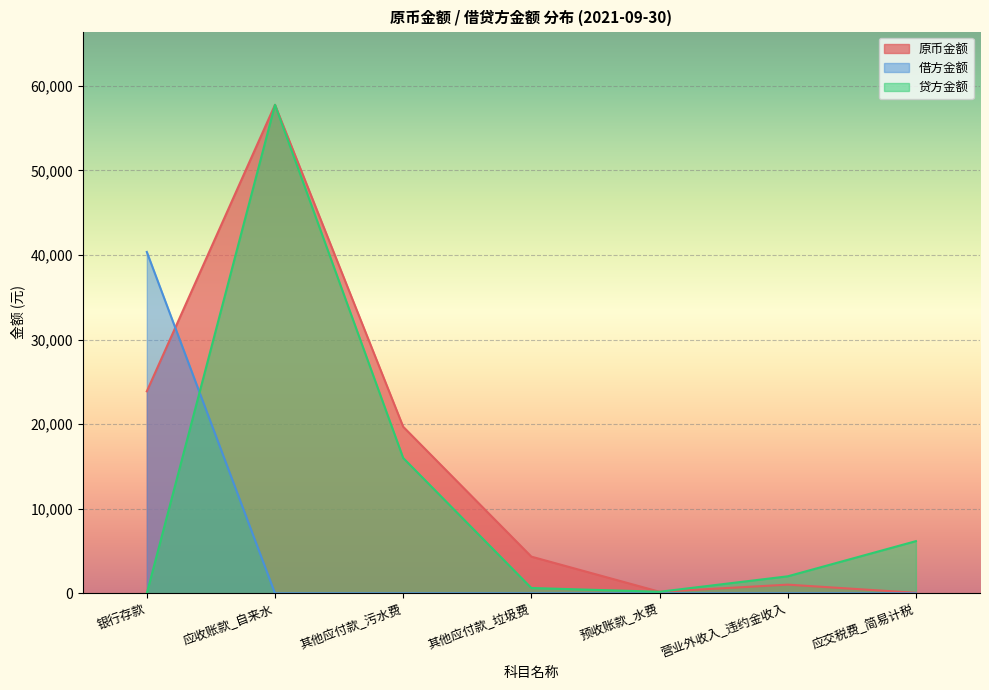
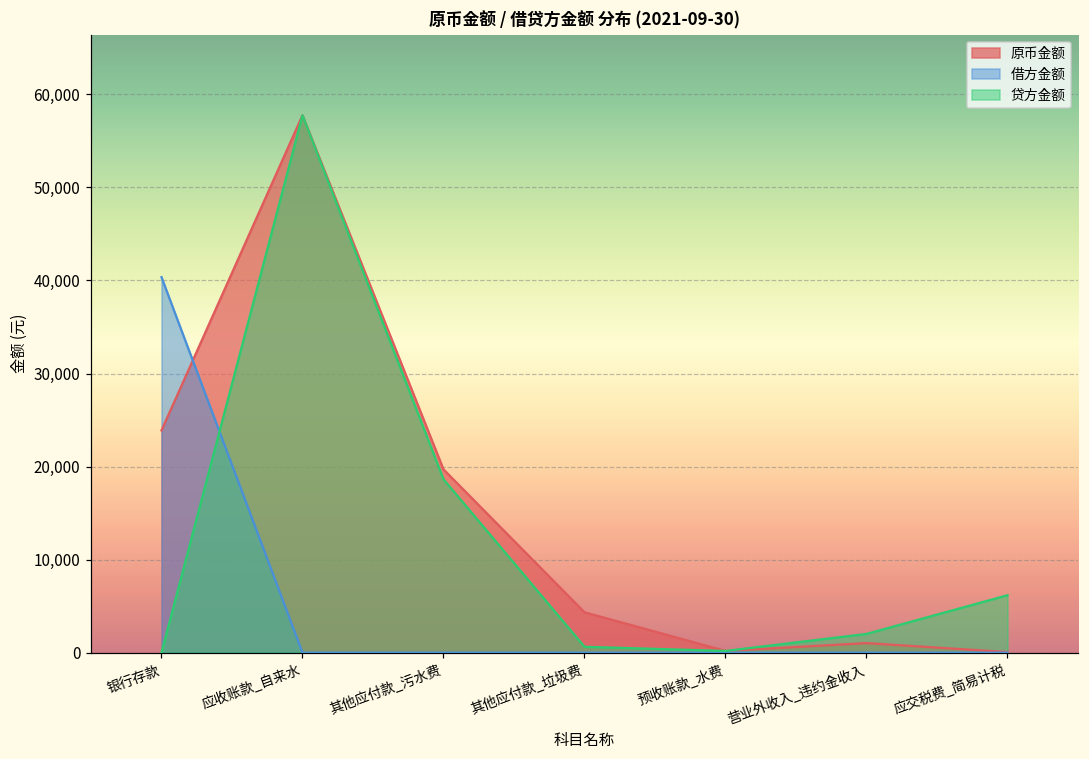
贷方金额, 其他应付款_污水费: 16,000 -> 19,000
